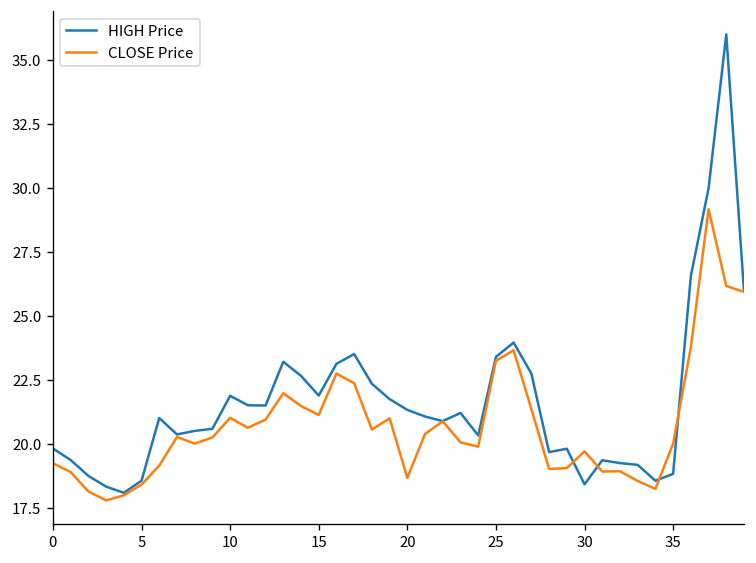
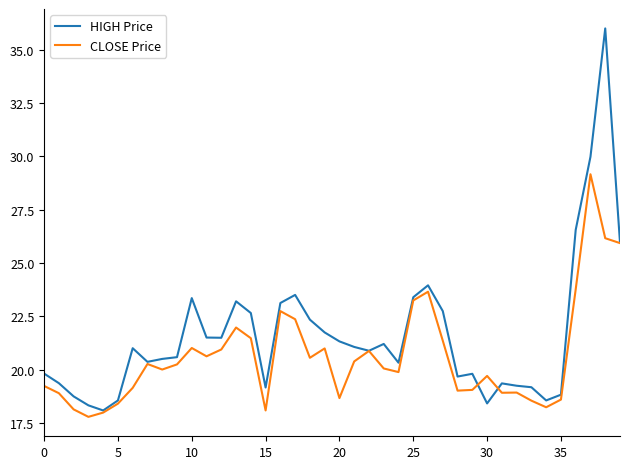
HIGH Price, 10: 21.9 -> 23.4
HIGH Price, 15: 21.9 -> 19.2
CLOSE Price, 15: 21.1 -> 18.1
CLOSE Price, 35: 20.0 -> 18.6
